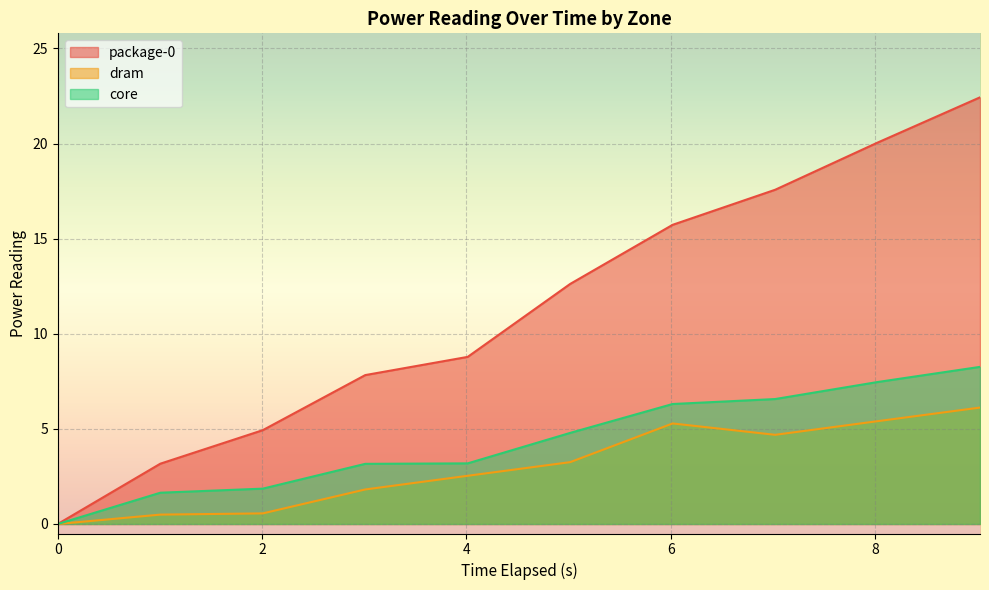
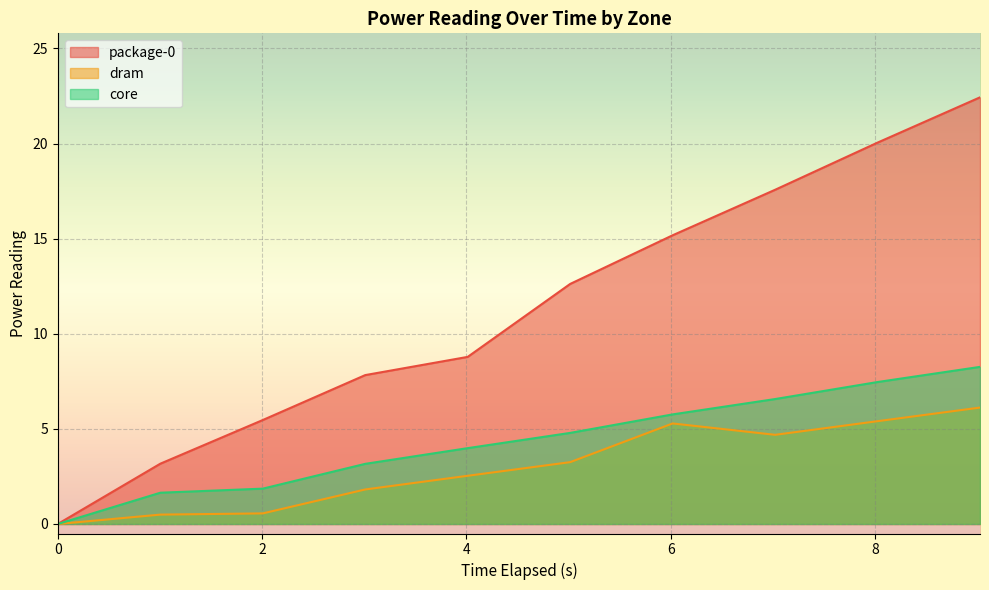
package-0, 2: 4.9 -> 5.5
core, 4: 3.2 -> 4.0
package-0, 6: 15.7 -> 15.2
core, 6: 6.3 -> 5.8
